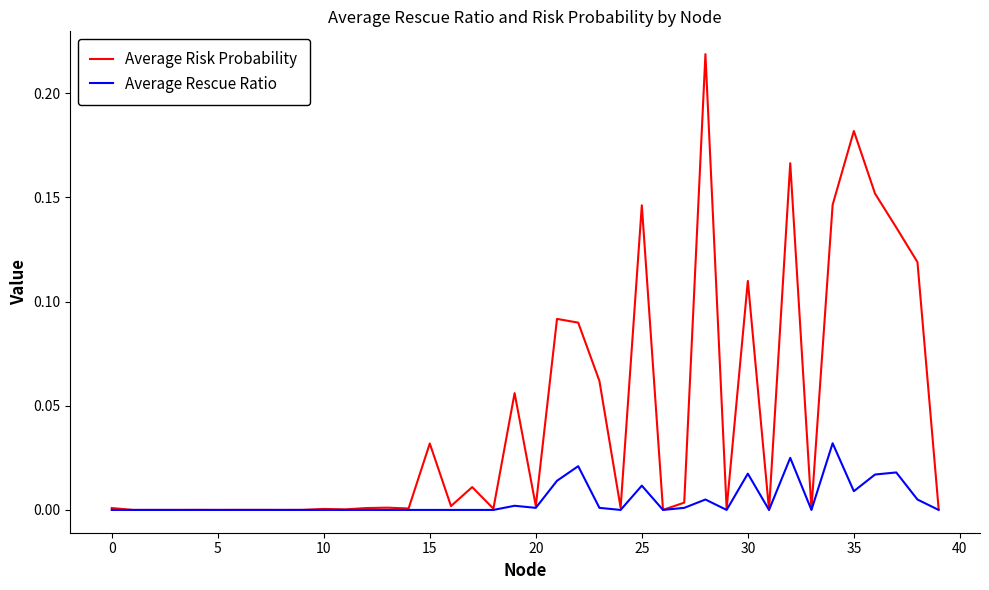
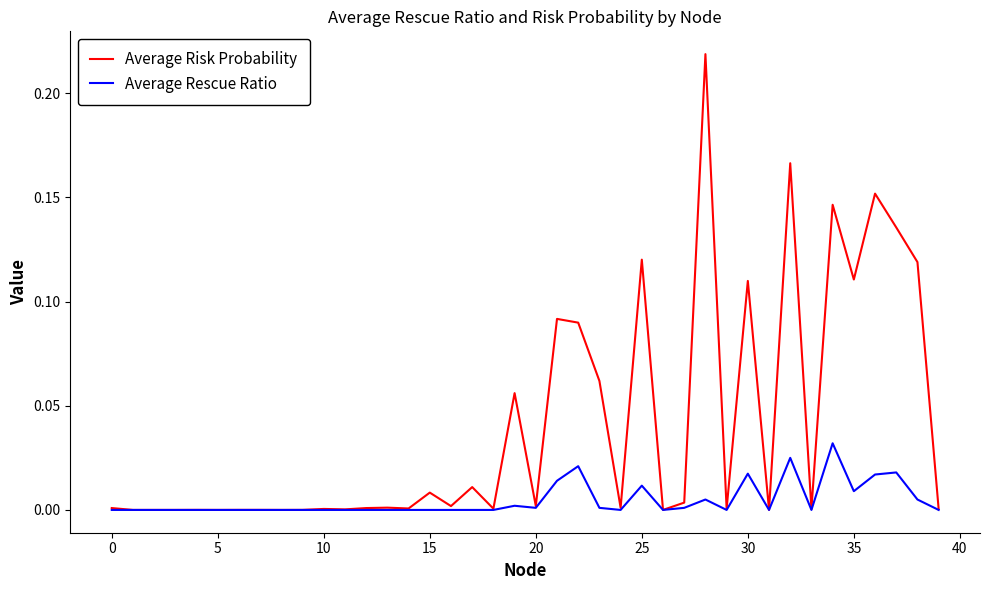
Average Risk Probability, 15: 0.032 -> 0.008
Average Risk Probability, 25: 0.146 -> 0.120
Average Risk Probability, 35: 0.182 -> 0.111
